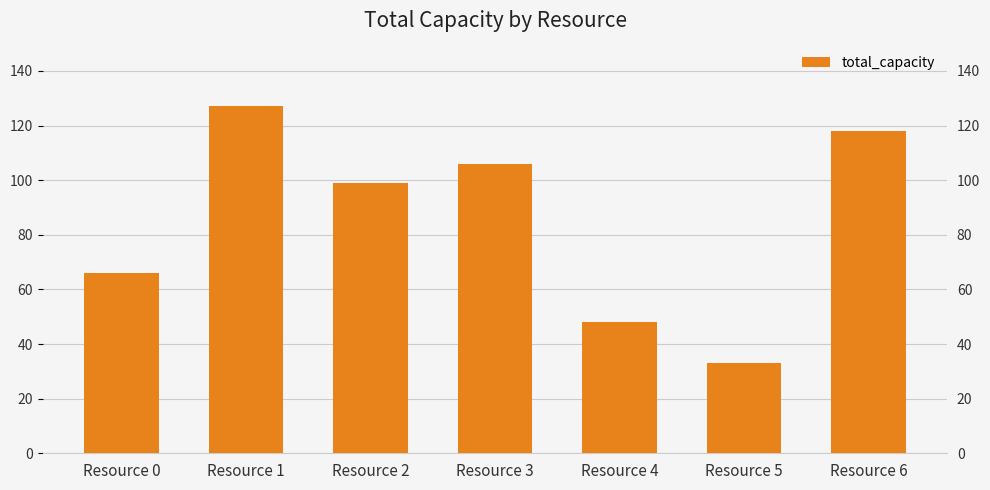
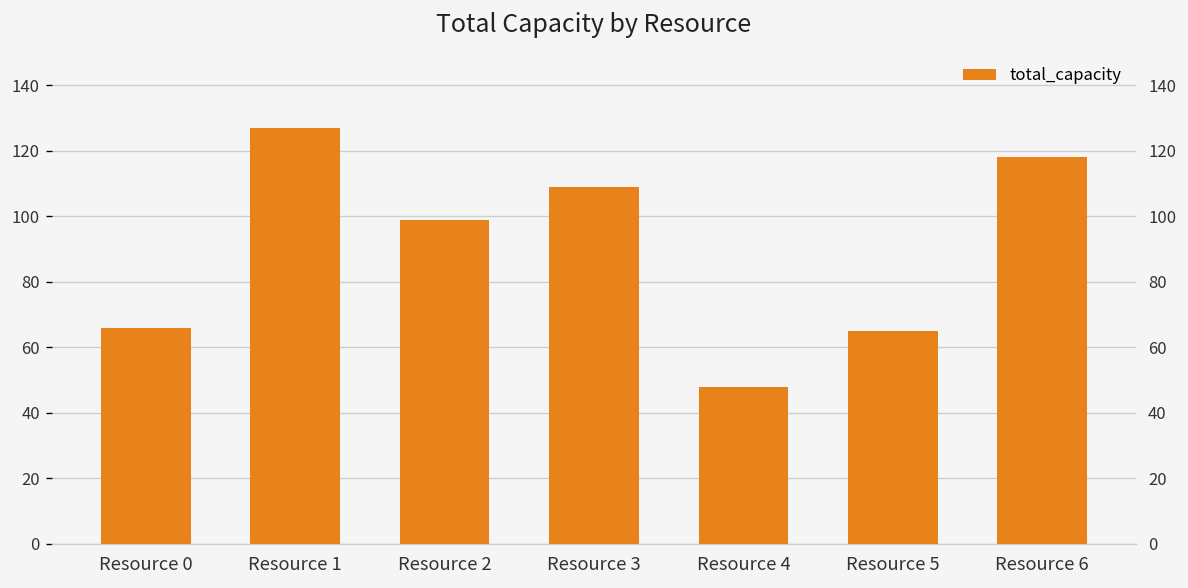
Resource 3: 106 -> 109
Resource 5: 33 -> 65
